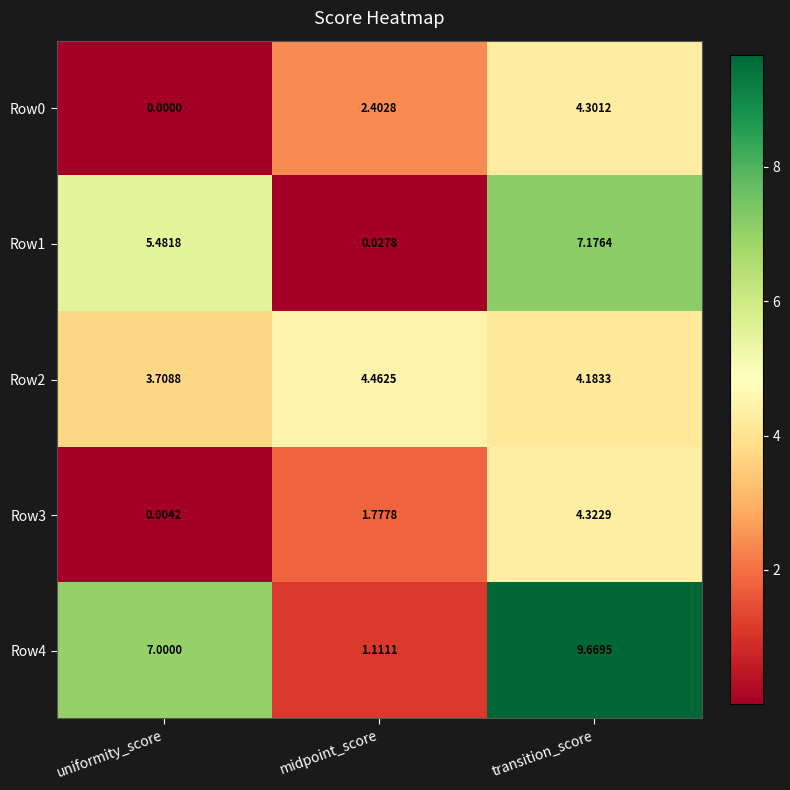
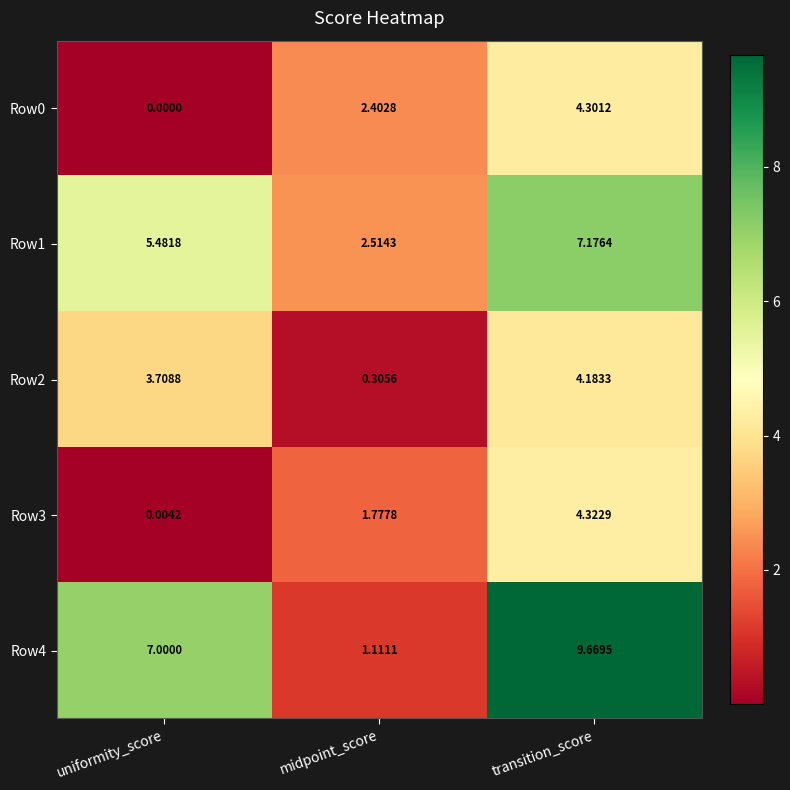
Row1, midpoint_score: 0.0278 -> 2.5143
Row2, midpoint_score: 4.4625 -> 0.3056
